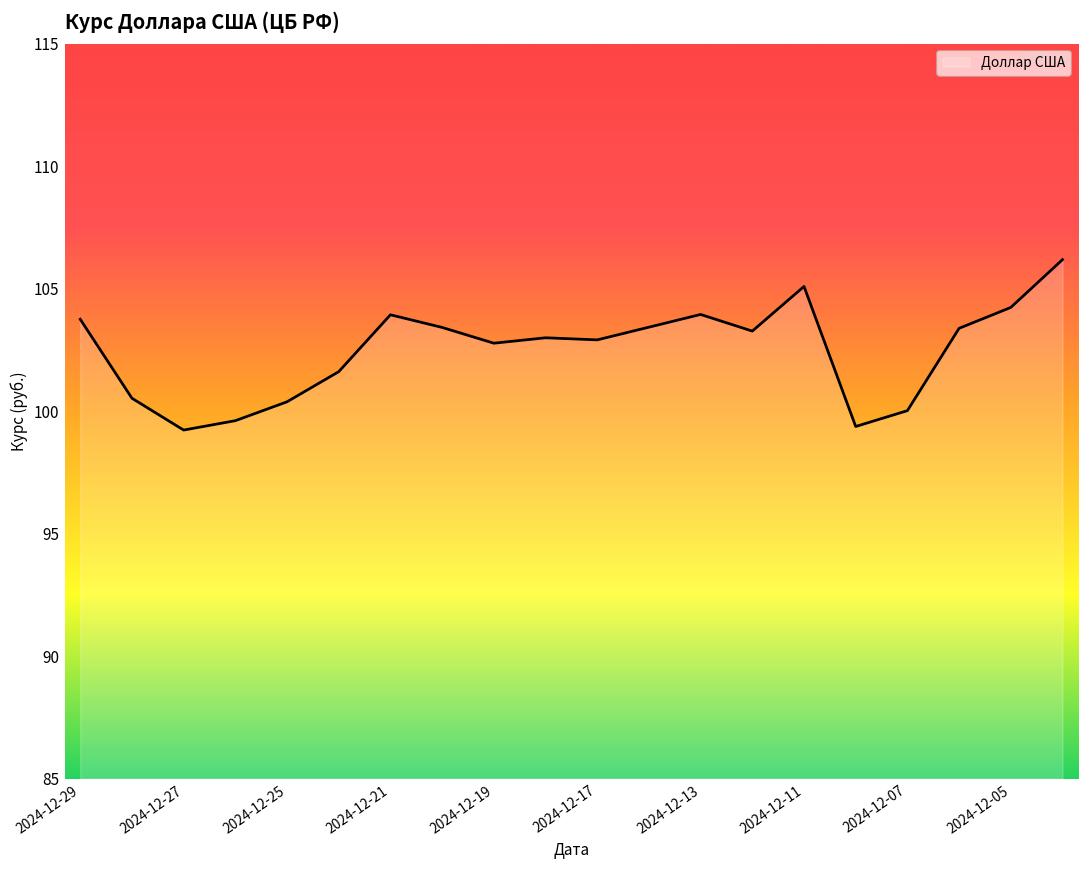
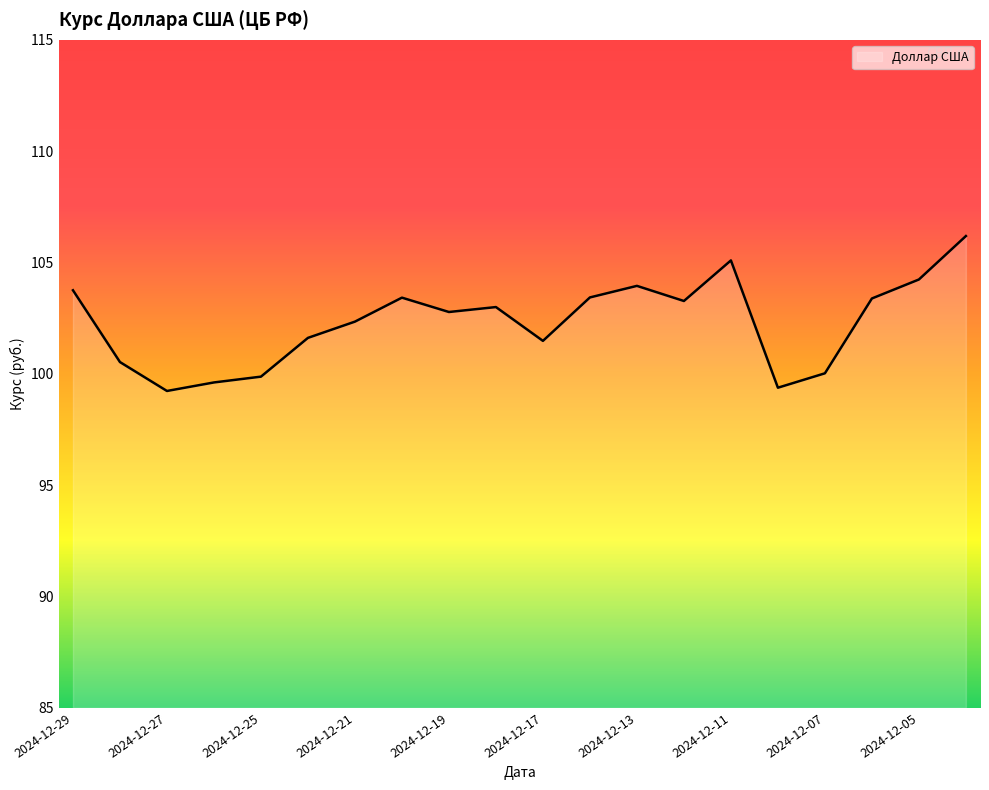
2024-12-25: 100.4 -> 99.9
2024-12-21: 103.9 -> 102.3
2024-12-17: 102.9 -> 101.5
